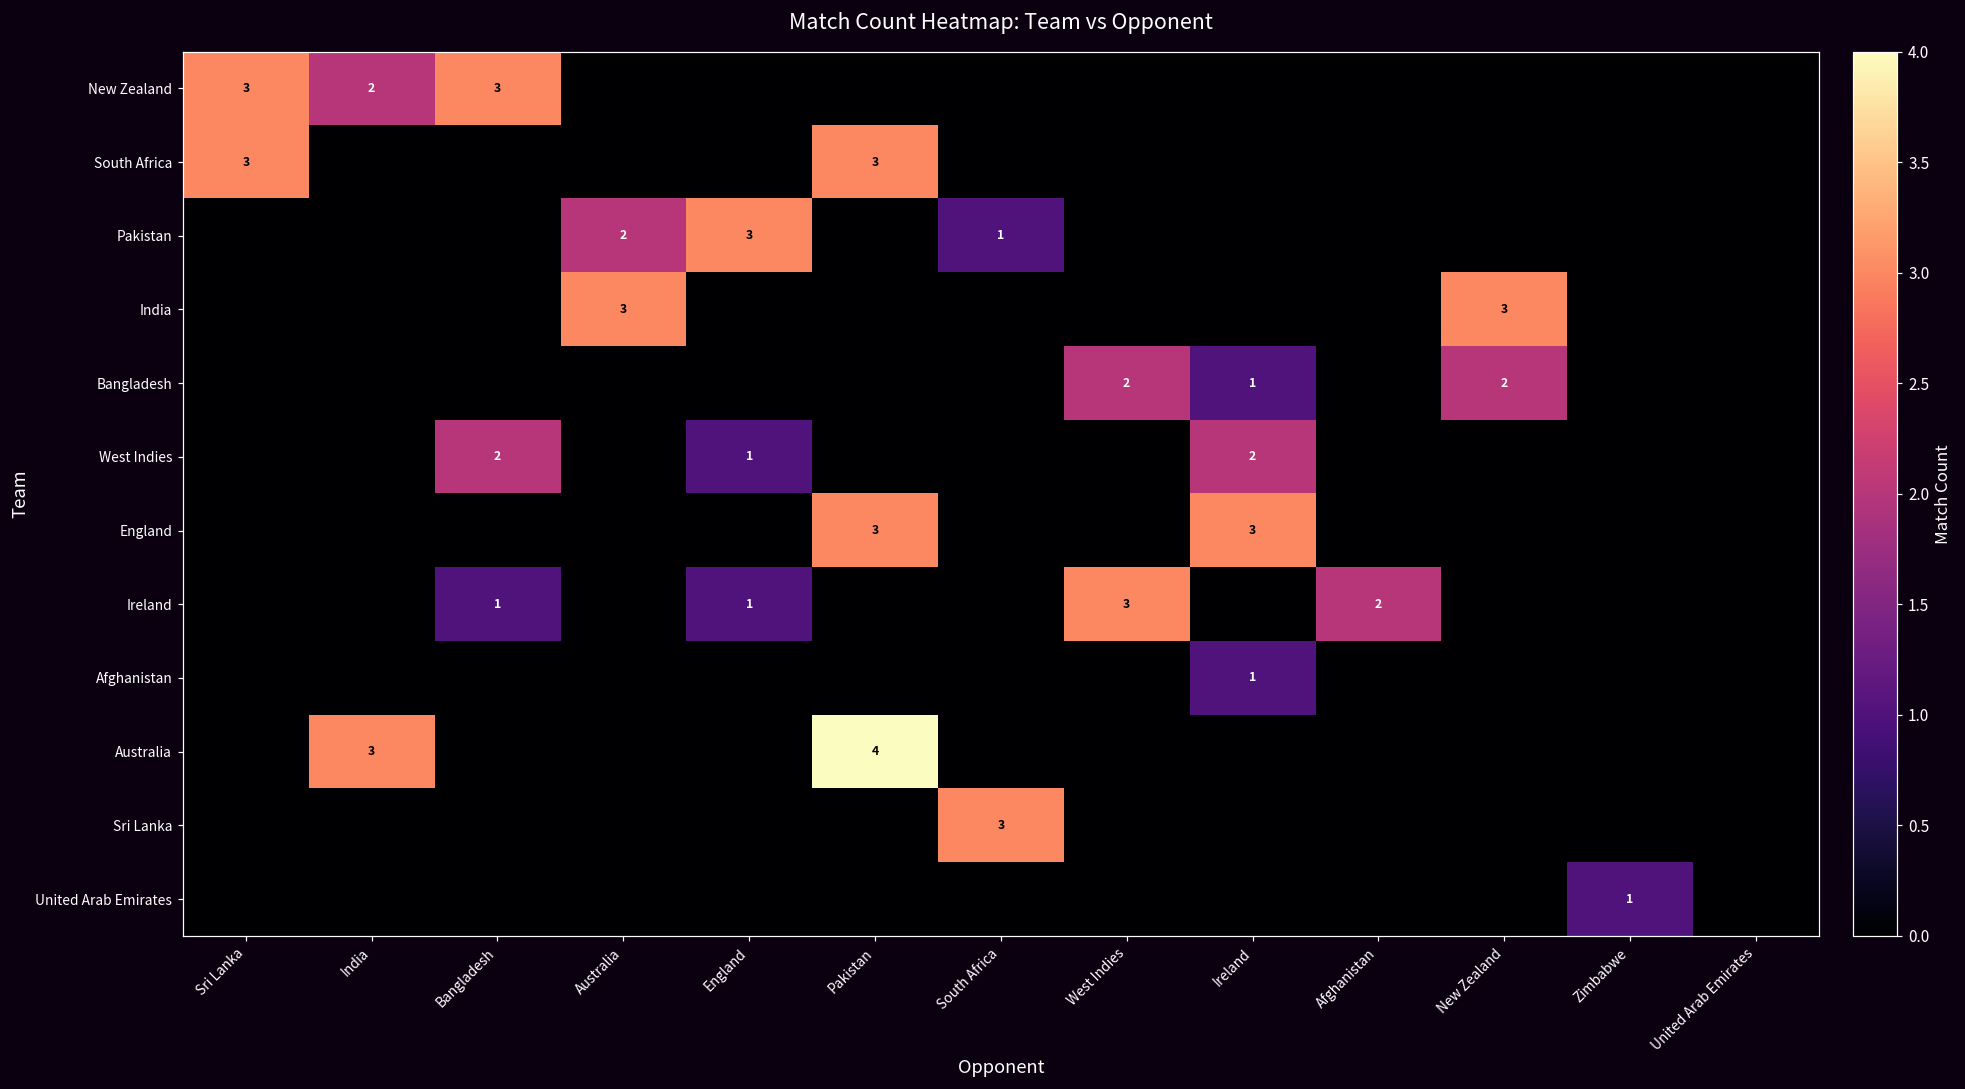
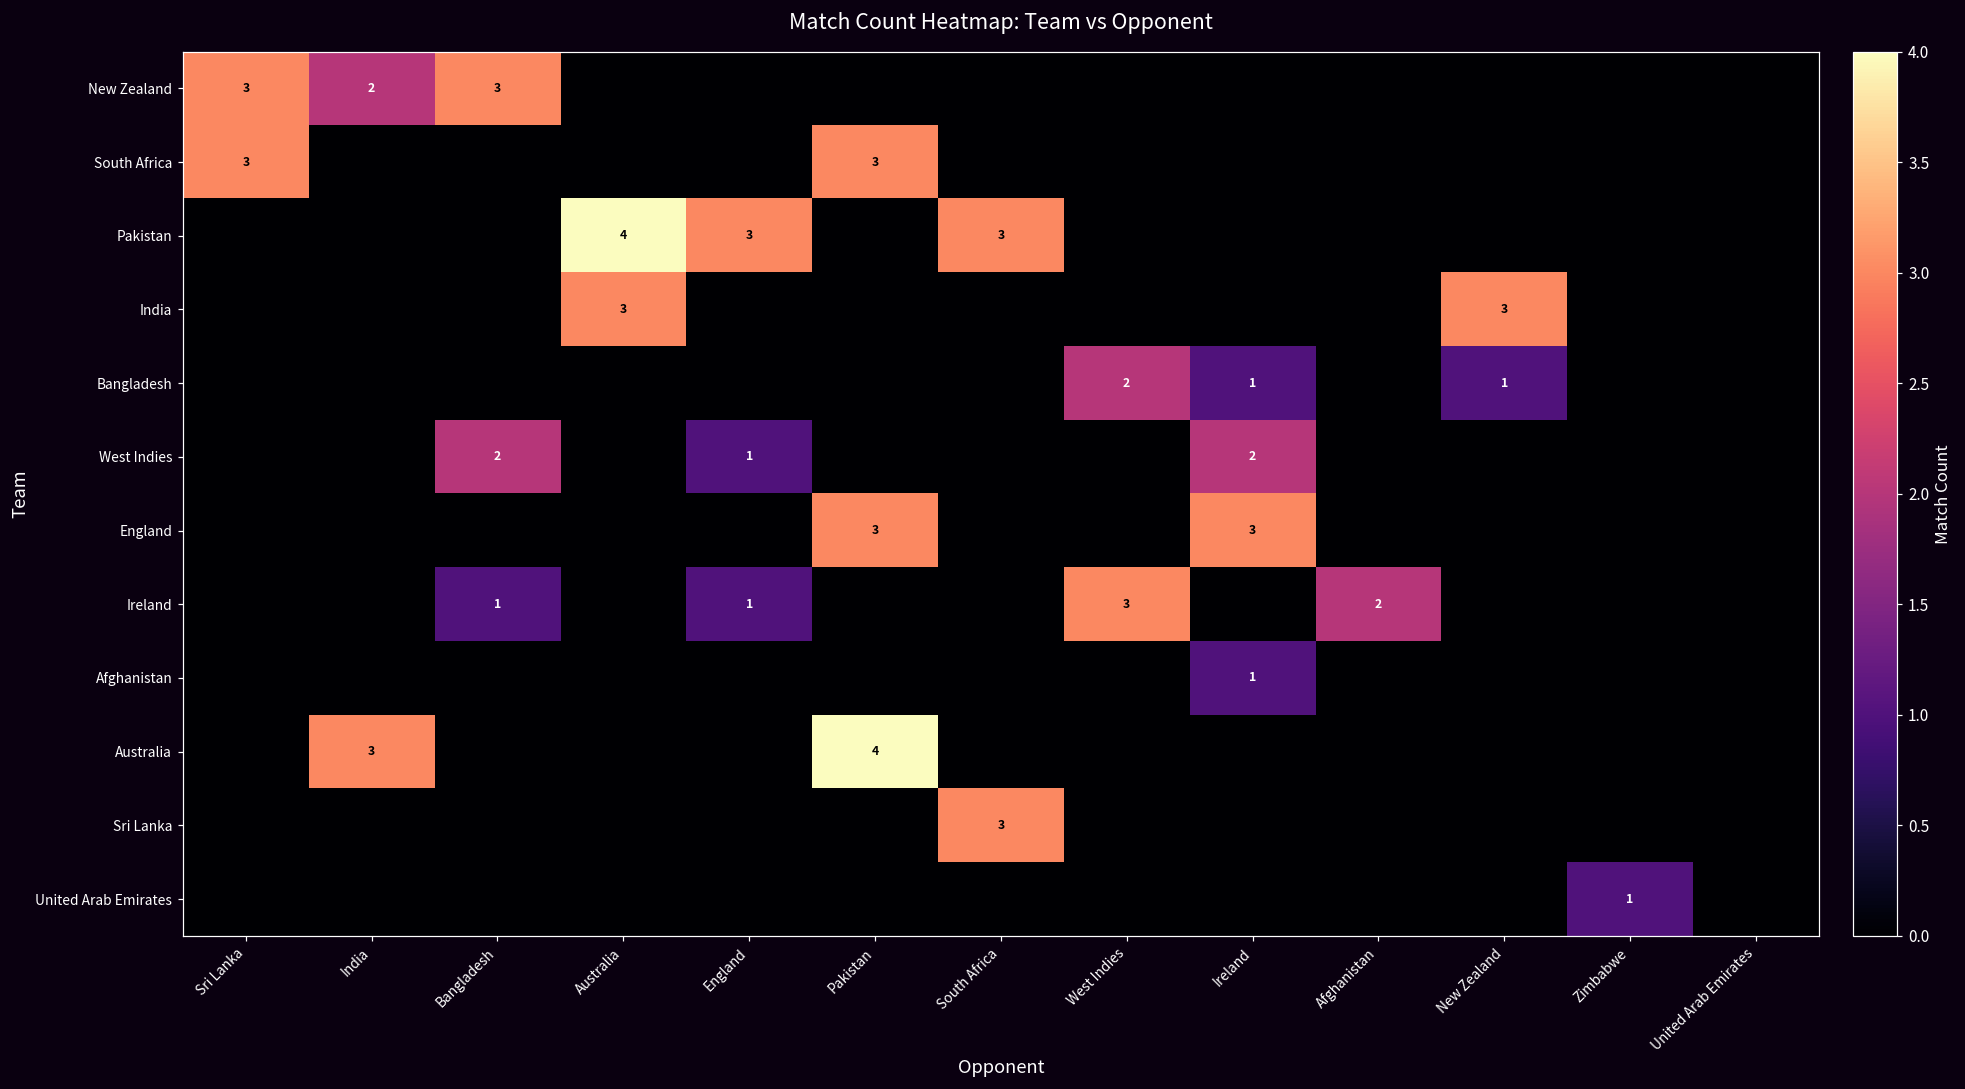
Pakistan, Australia: 2 -> 4
Pakistan, South Africa: 1 -> 3
Bangladesh, New Zealand: 2 -> 1
